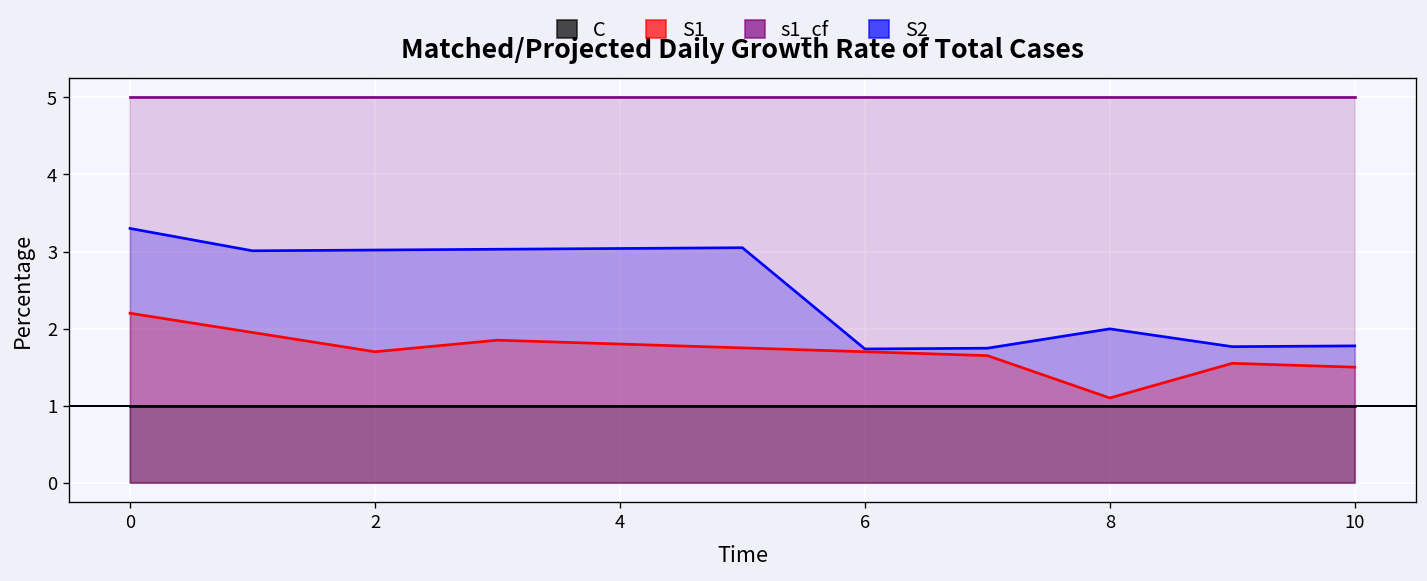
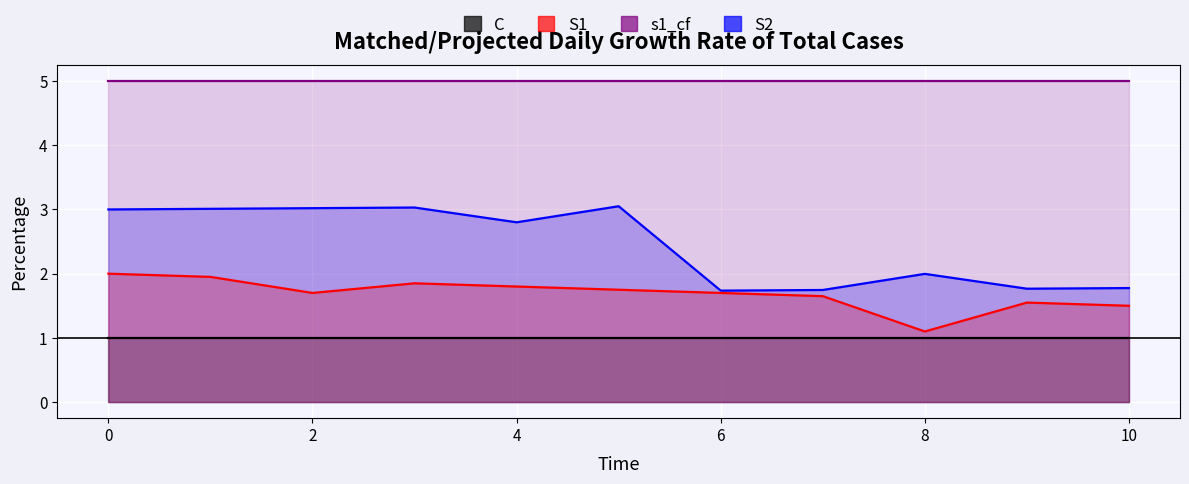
S2, 0: 3.3 -> 3.0
S1, 0: 2.2 -> 2.0
S2, 4: 3.0 -> 2.8
